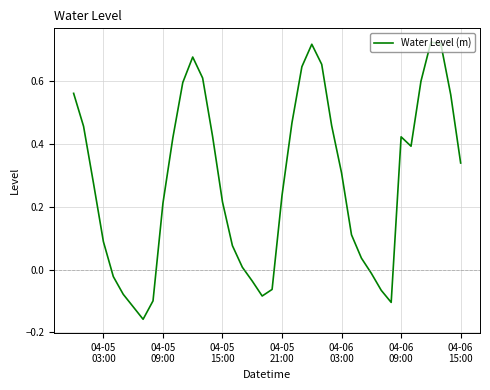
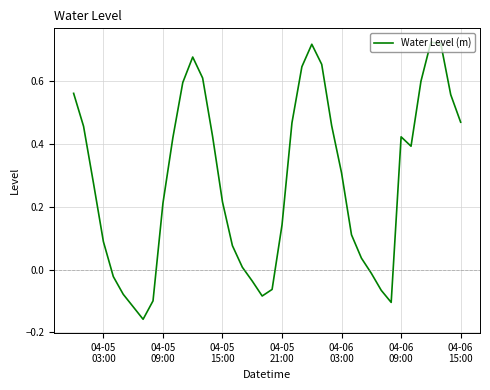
04-05 21:00: 0.24 -> 0.14
04-06 15:00: 0.34 -> 0.47
